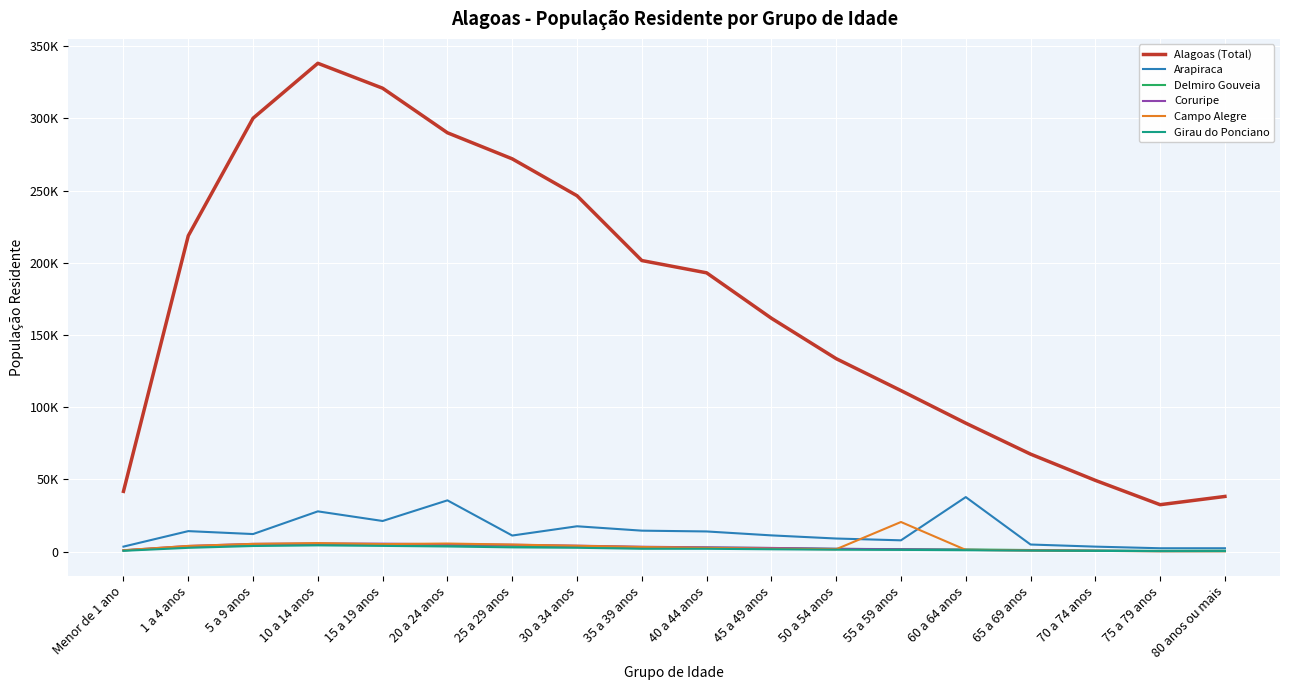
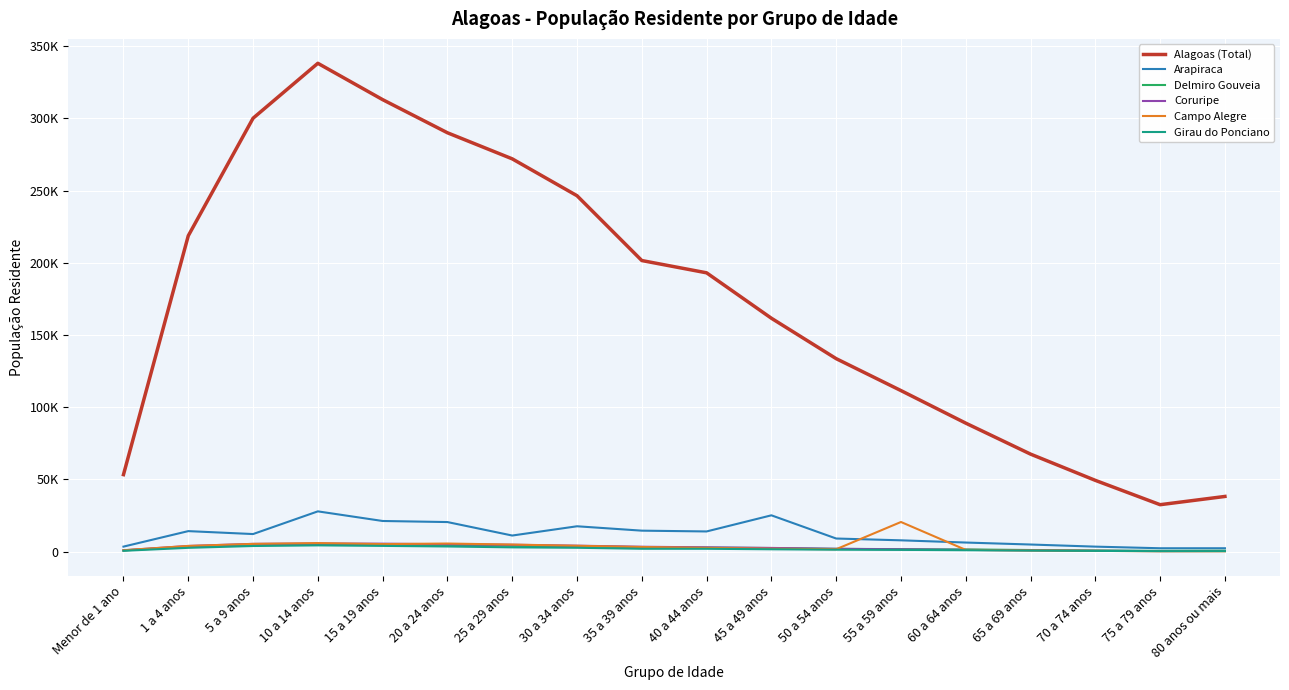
Alagoas (Total), Menor de 1 ano: 42000 -> 53000
Alagoas (Total), 15 a 19 anos: 321000 -> 313000
Arapiraca, 20 a 24 anos: 36000 -> 21000
Arapiraca, 45 a 49 anos: 11000 -> 25000
Arapiraca, 60 a 64 anos: 38000 -> 6000
